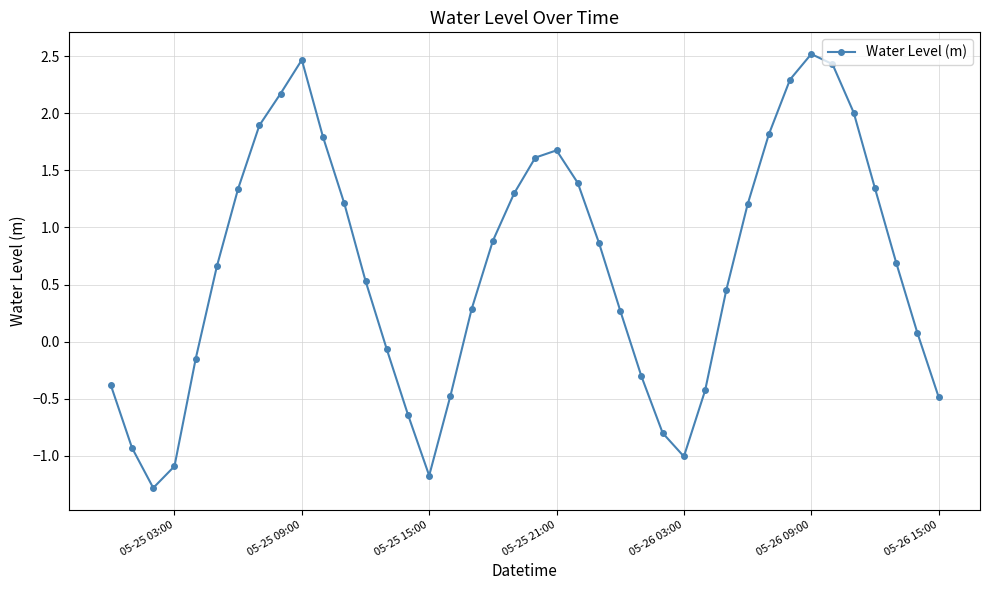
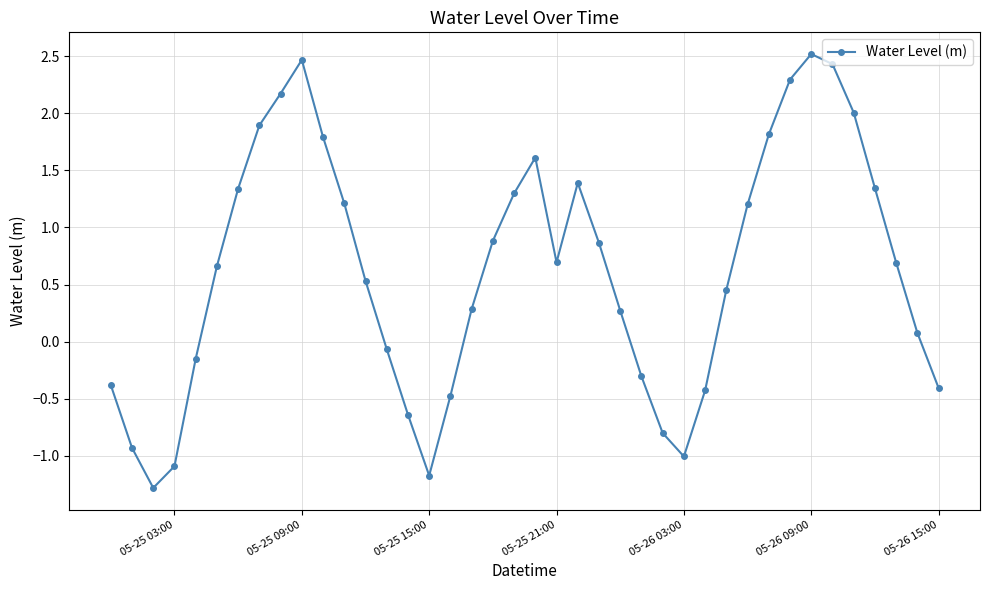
05-25 21:00: 1.68 -> 0.69
05-26 15:00: -0.48 -> -0.41
